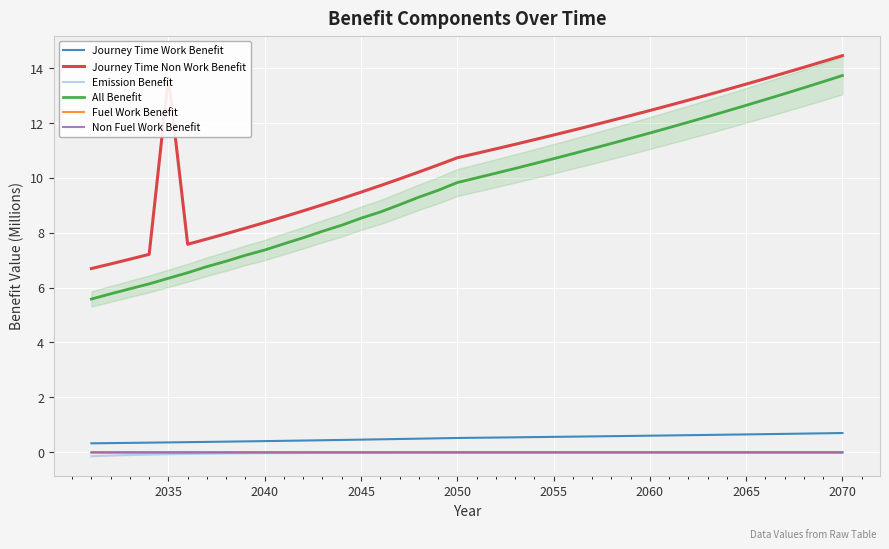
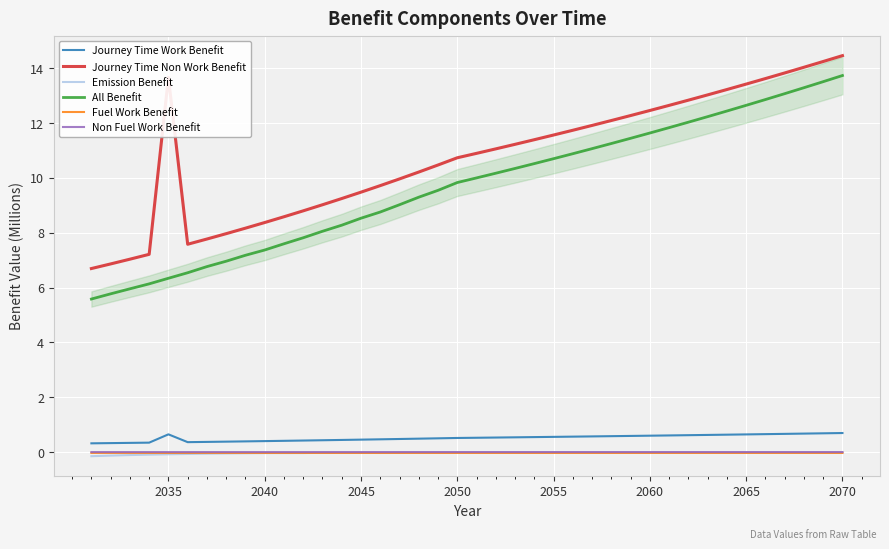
Journey Time Work Benefit, 2035: 0.4 -> 0.7
